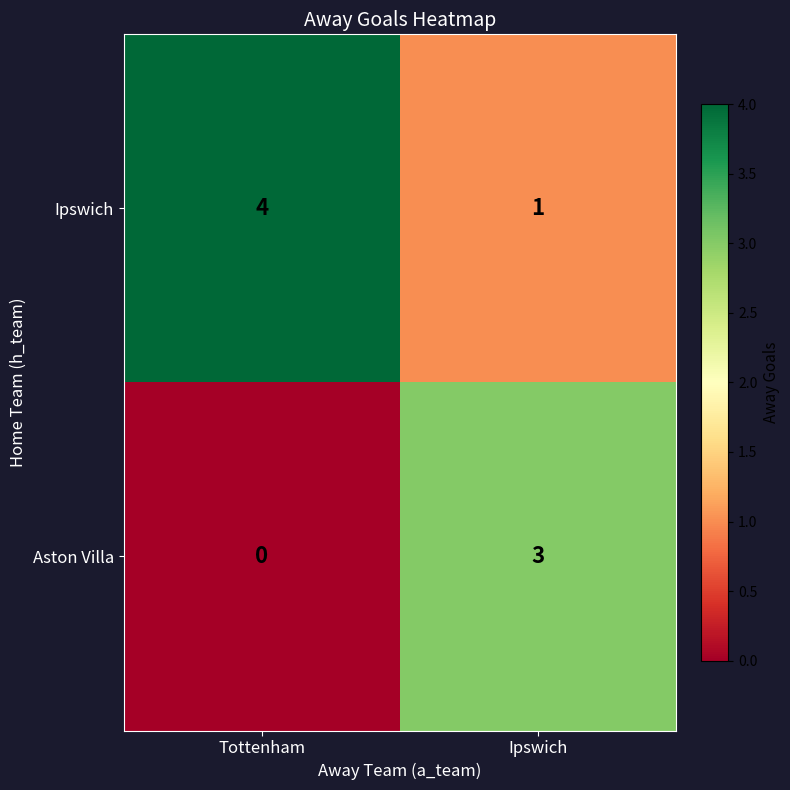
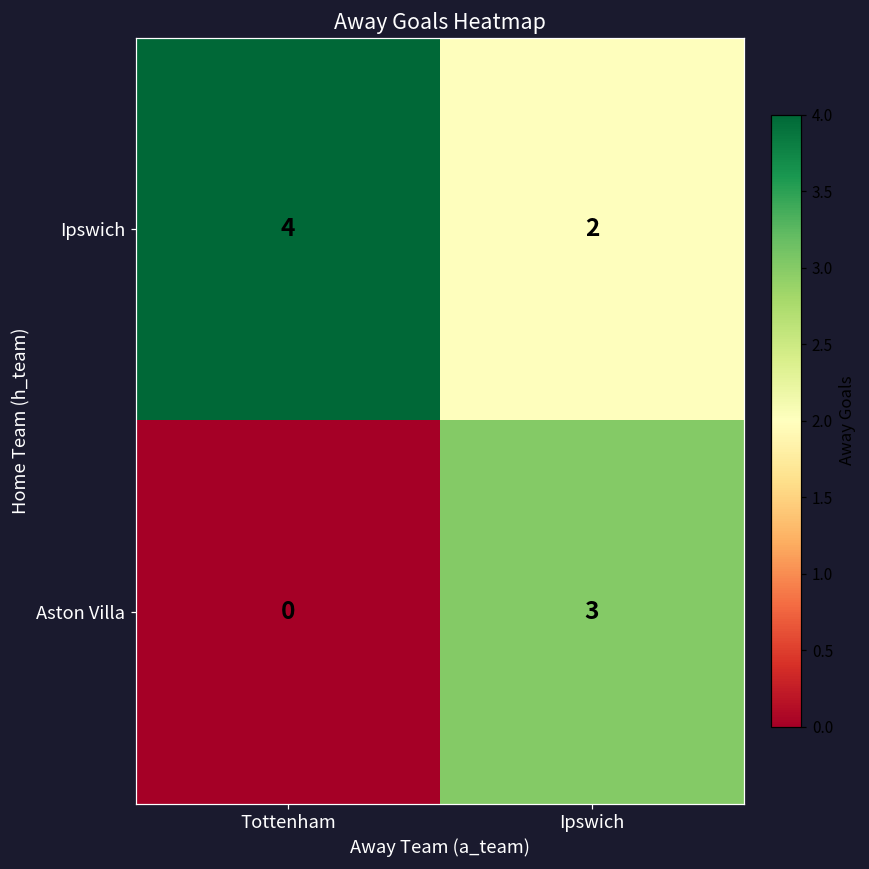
Ipswich, Ipswich: 1 -> 2
